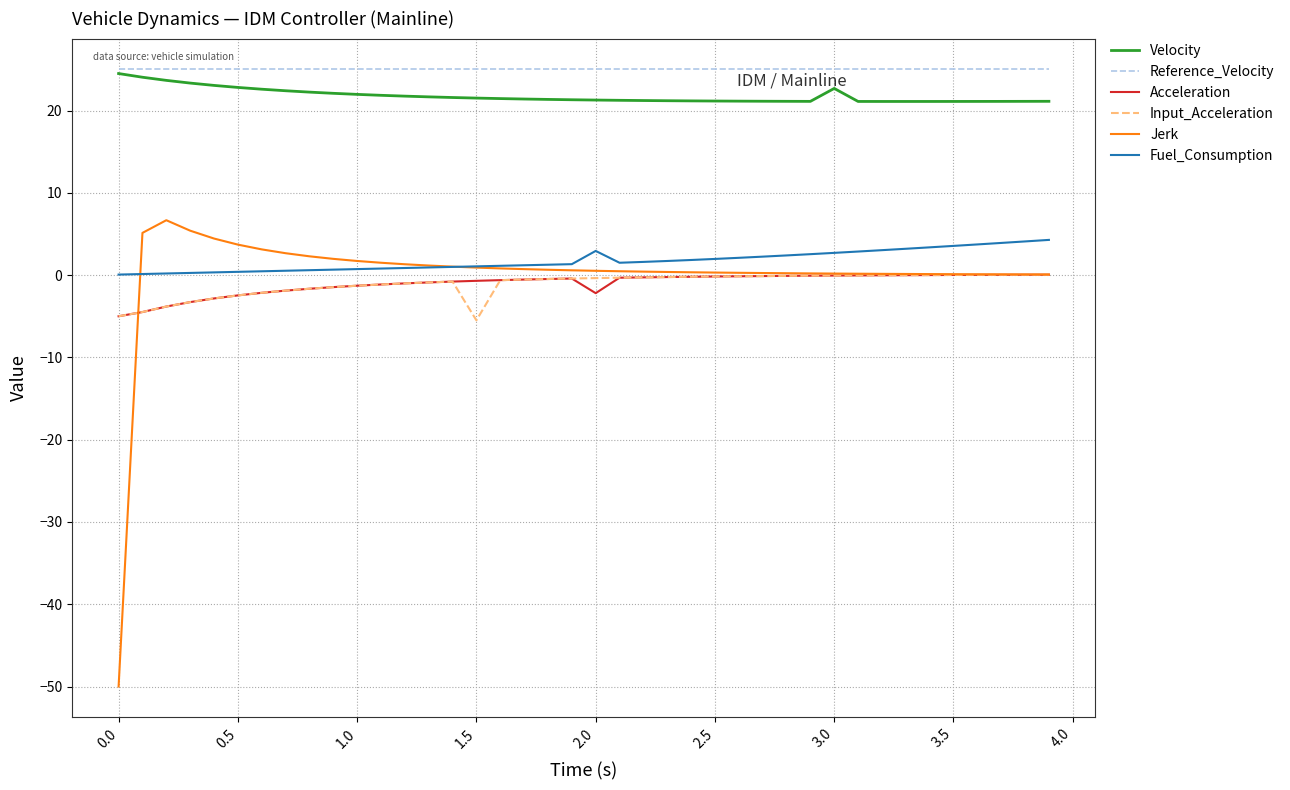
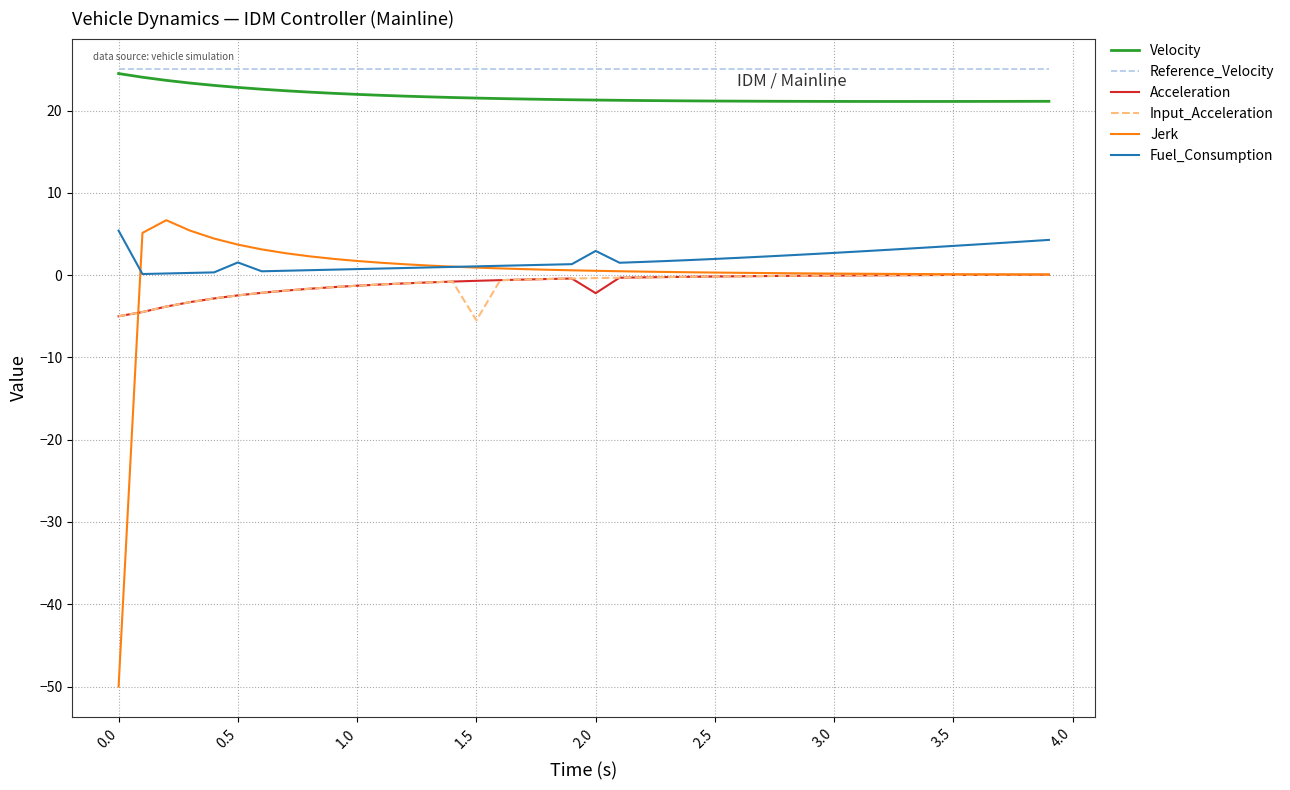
Fuel_Consumption, 0.0: 0 -> 5
Fuel_Consumption, 0.5: 0 -> 2
Velocity, 3.0: 23 -> 21
